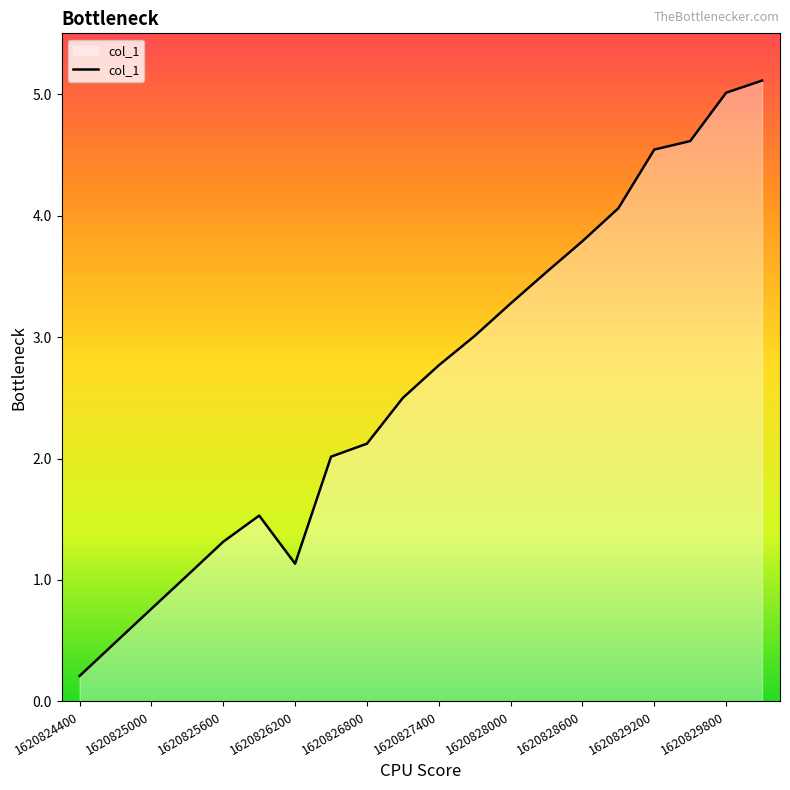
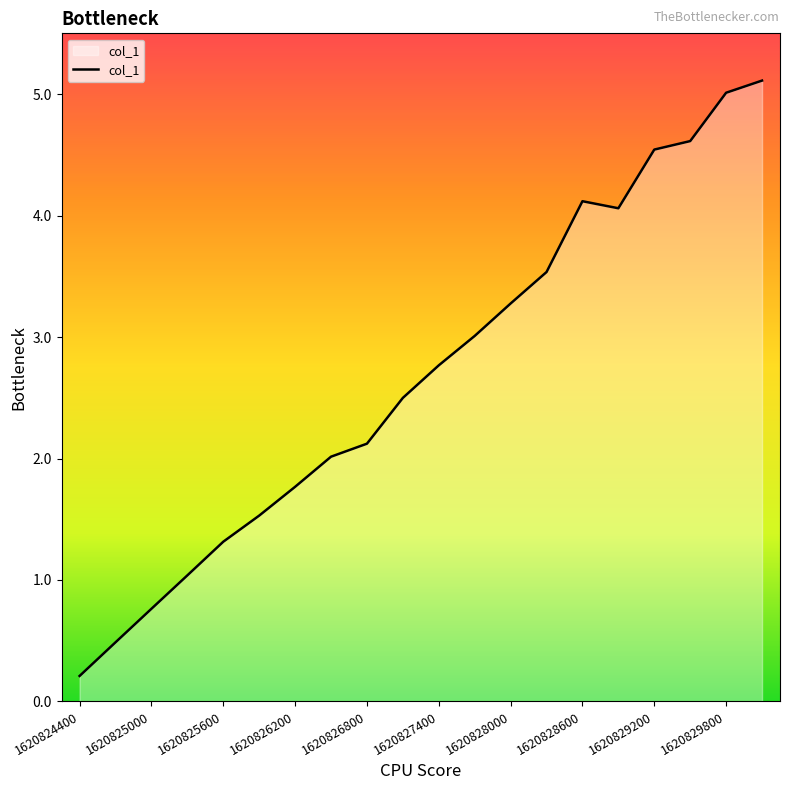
1620826200: 1.13 -> 1.77
1620828600: 3.79 -> 4.12
